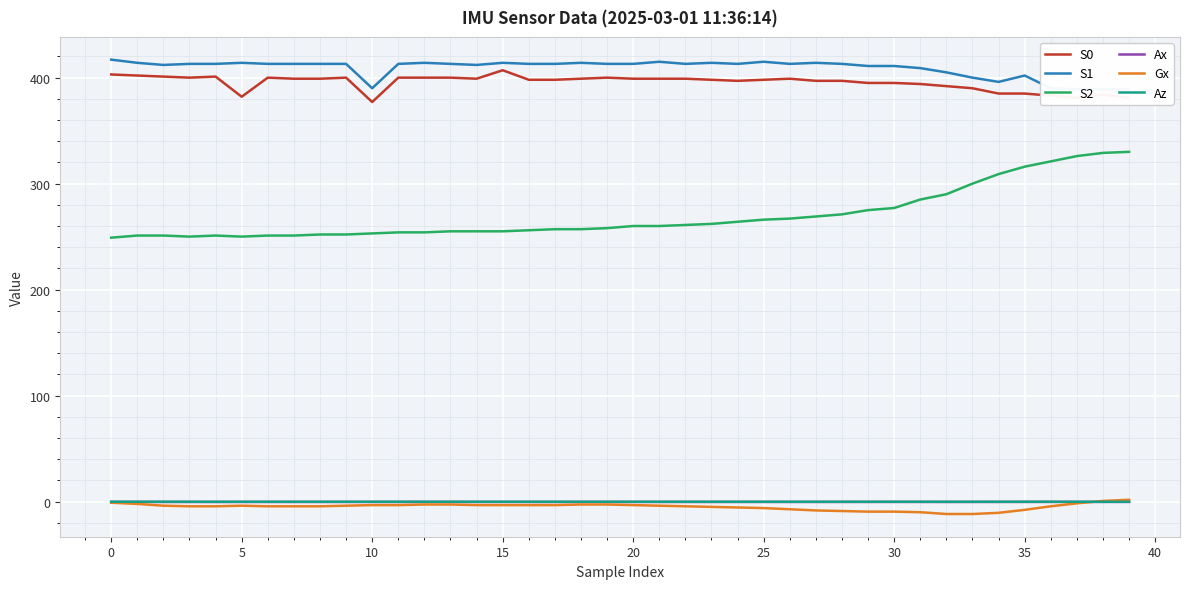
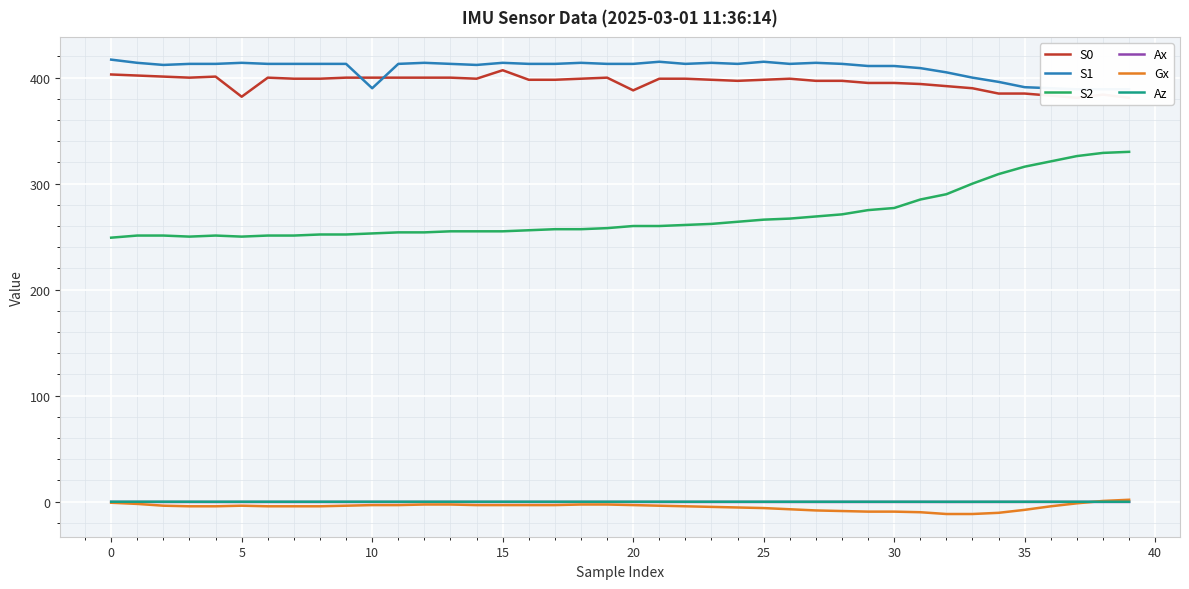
S0, 10: 377 -> 400
S0, 20: 399 -> 388
S1, 35: 402 -> 391
